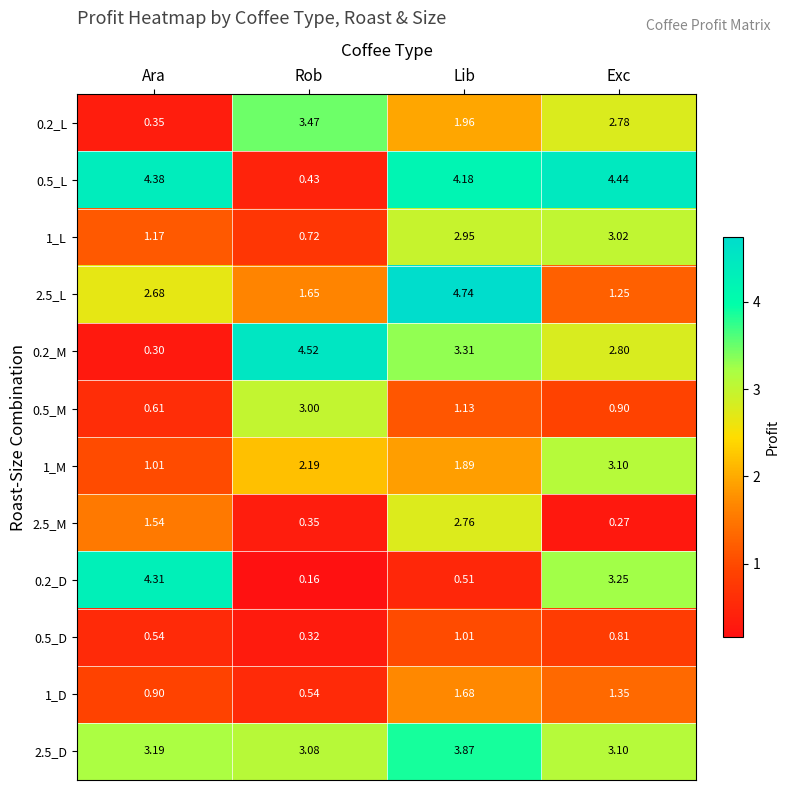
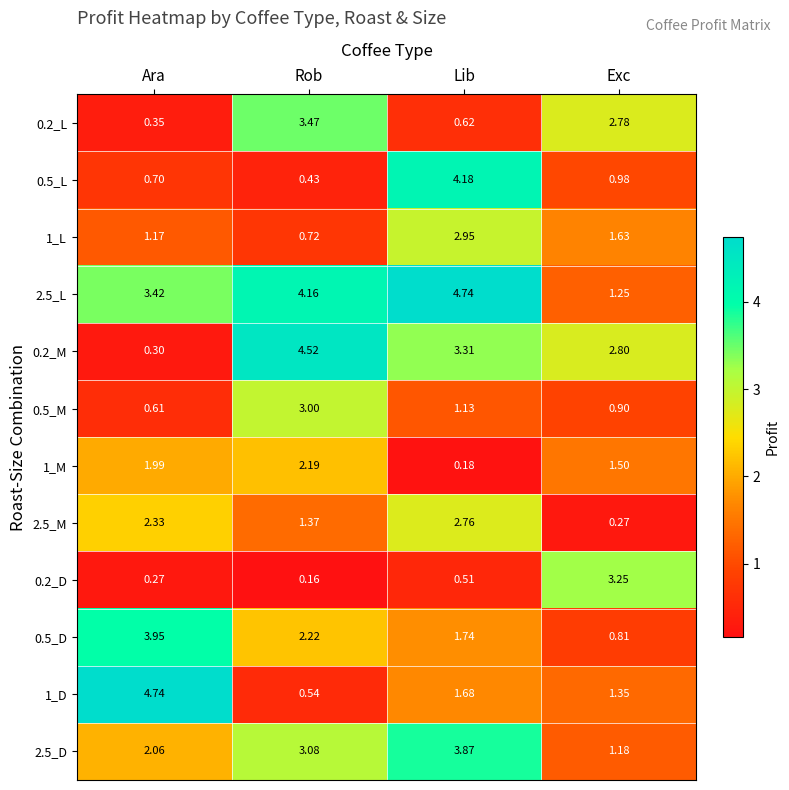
0.2_L, Lib: 1.96 -> 0.62
0.5_L, Ara: 4.38 -> 0.70
0.5_L, Exc: 4.44 -> 0.98
1_L, Exc: 3.02 -> 1.63
2.5_L, Ara: 2.68 -> 3.42
2.5_L, Rob: 1.65 -> 4.16
1_M, Ara: 1.01 -> 1.99
1_M, Lib: 1.89 -> 0.18
1_M, Exc: 3.10 -> 1.50
2.5_M, Ara: 1.54 -> 2.33
2.5_M, Rob: 0.35 -> 1.37
0.2_D, Ara: 4.31 -> 0.27
0.5_D, Ara: 0.54 -> 3.95
0.5_D, Rob: 0.32 -> 2.22
0.5_D, Lib: 1.01 -> 1.74
1_D, Ara: 0.90 -> 4.74
2.5_D, Ara: 3.19 -> 2.06
2.5_D, Exc: 3.10 -> 1.18
